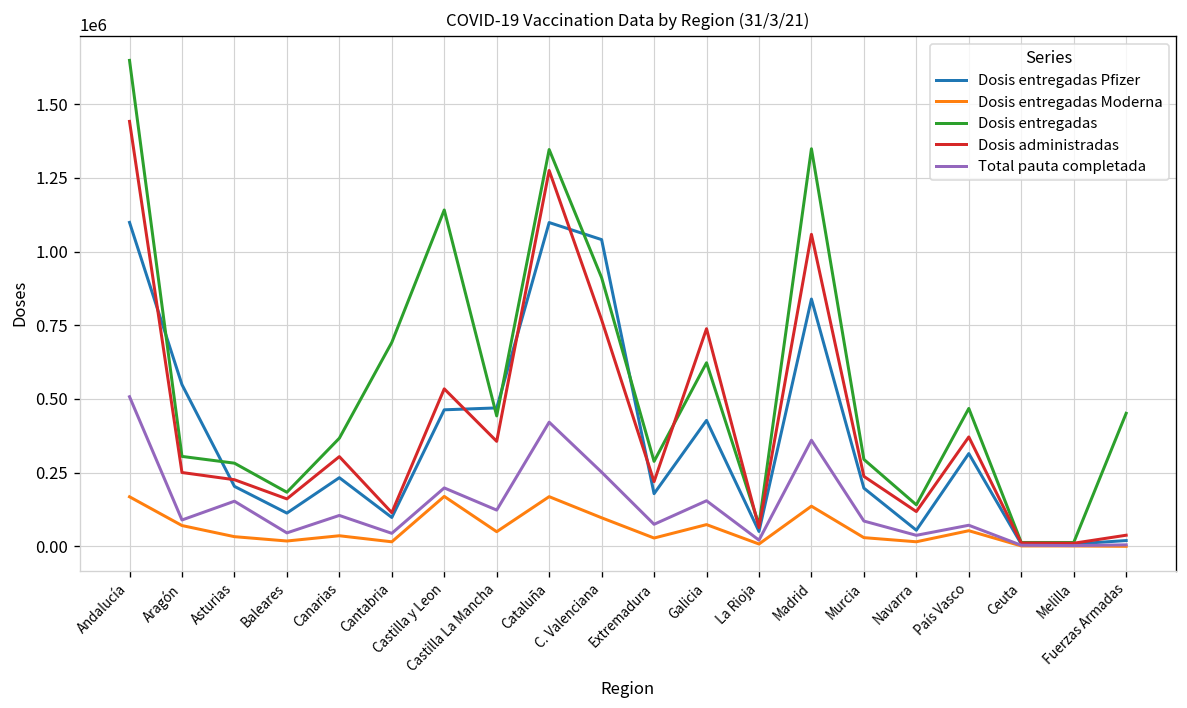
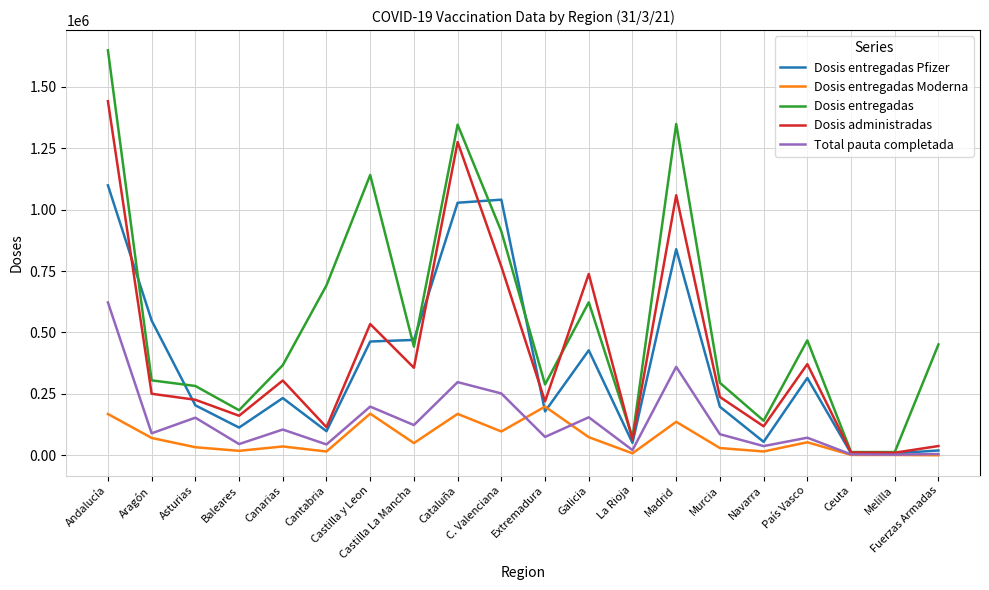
Total pauta completada, Andalucía: 510000 -> 620000
Dosis entregadas Pfizer, Cataluña: 1100000 -> 1030000
Total pauta completada, Cataluña: 420000 -> 300000
Dosis entregadas Moderna, Extremadura: 30000 -> 200000
